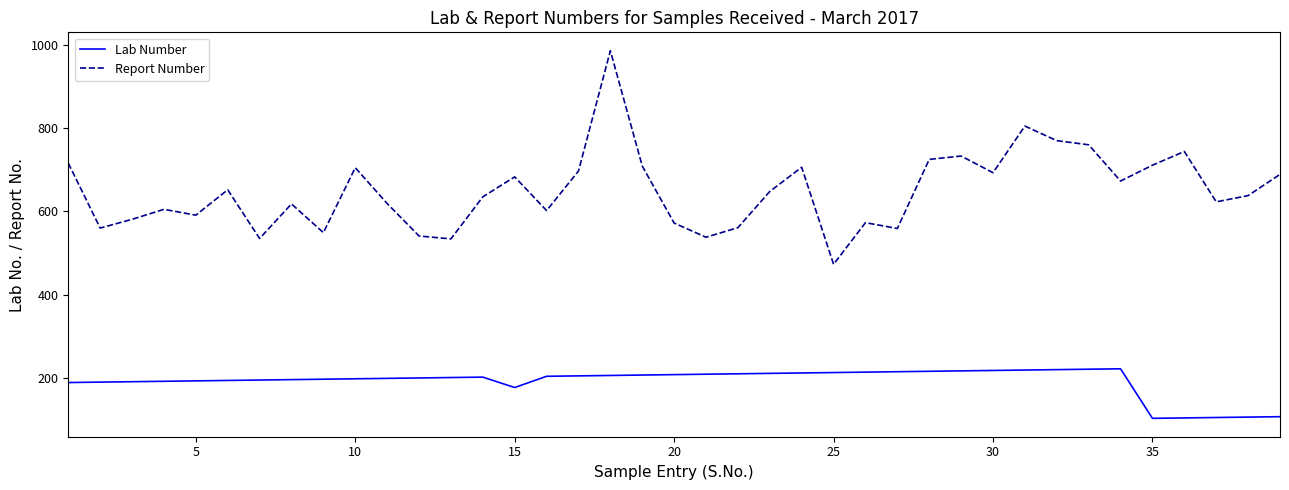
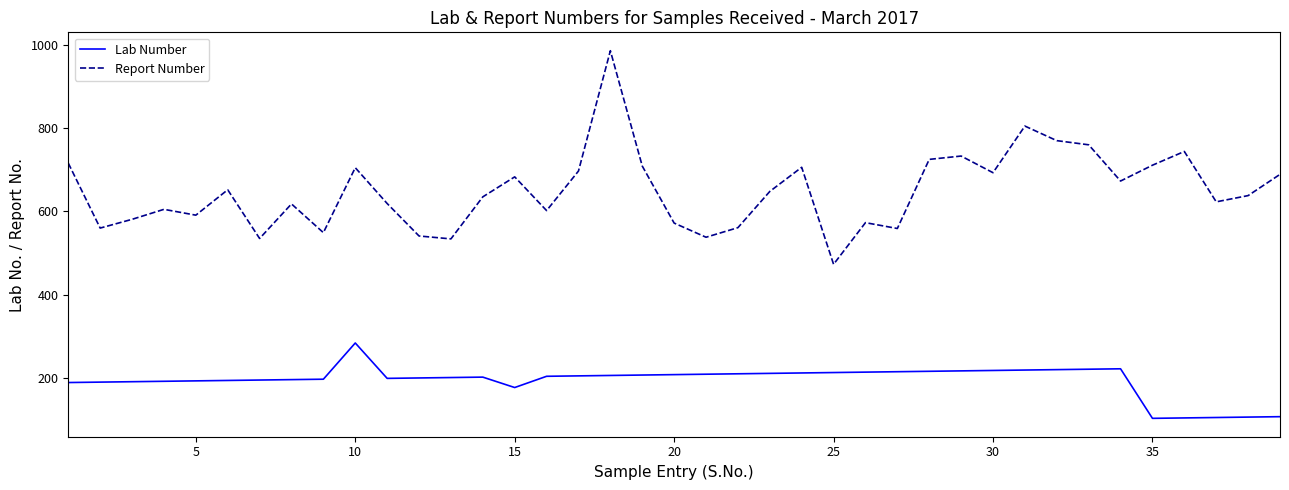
Lab Number, 10: 200 -> 280
